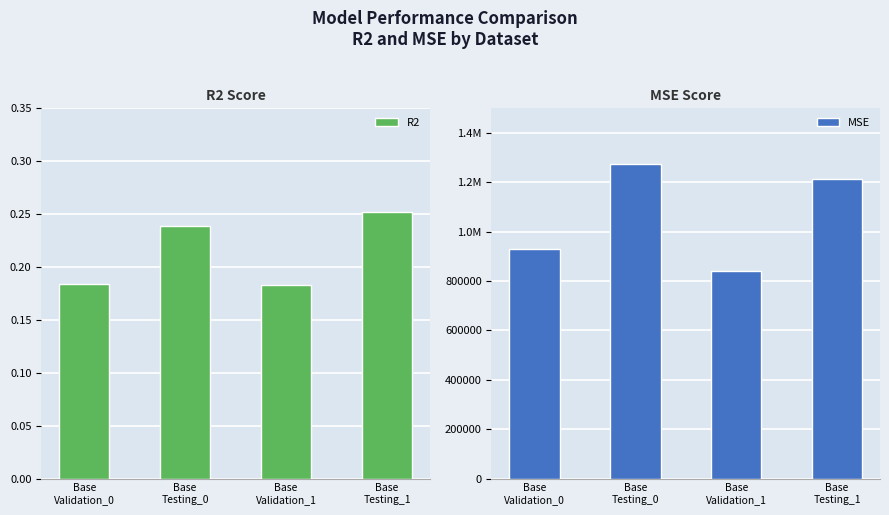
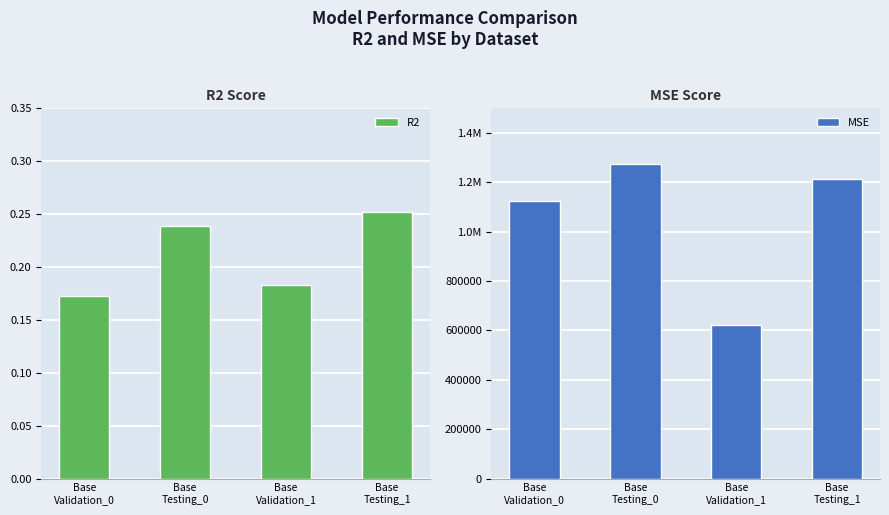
R2 Score, Base Validation_0: 0.184 -> 0.172
MSE Score, Base Validation_0: 930000 -> 1120000
MSE Score, Base Validation_1: 840000 -> 620000
